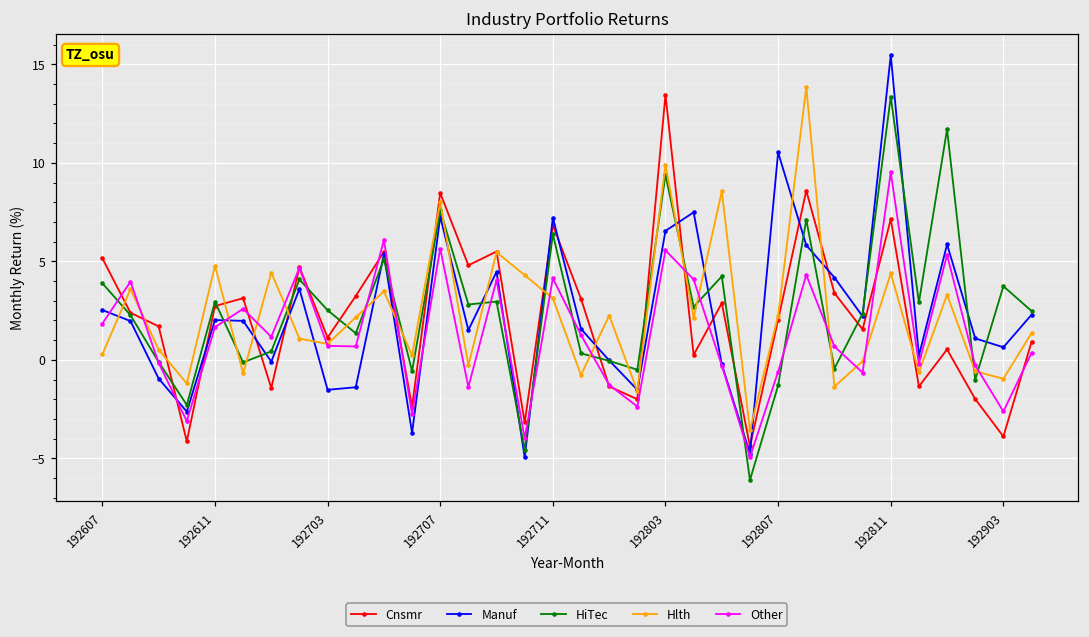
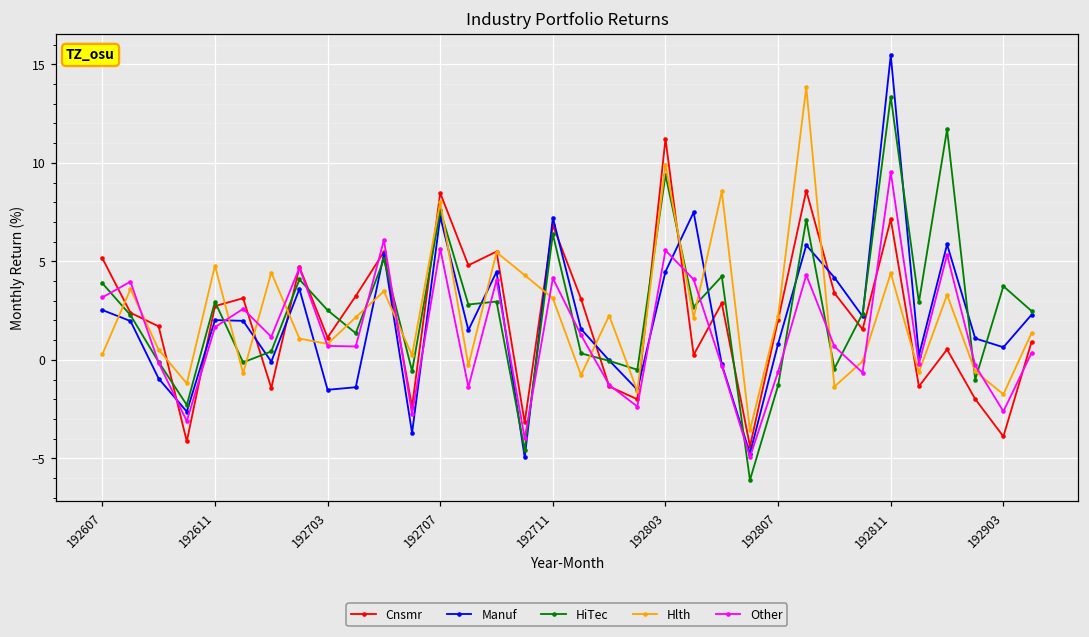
Other, 192607: 1.8 -> 3.2
Cnsmr, 192803: 13.5 -> 11.2
Manuf, 192803: 6.6 -> 4.5
Manuf, 192807: 10.5 -> 0.8
Hlth, 192903: -1.0 -> -1.8
